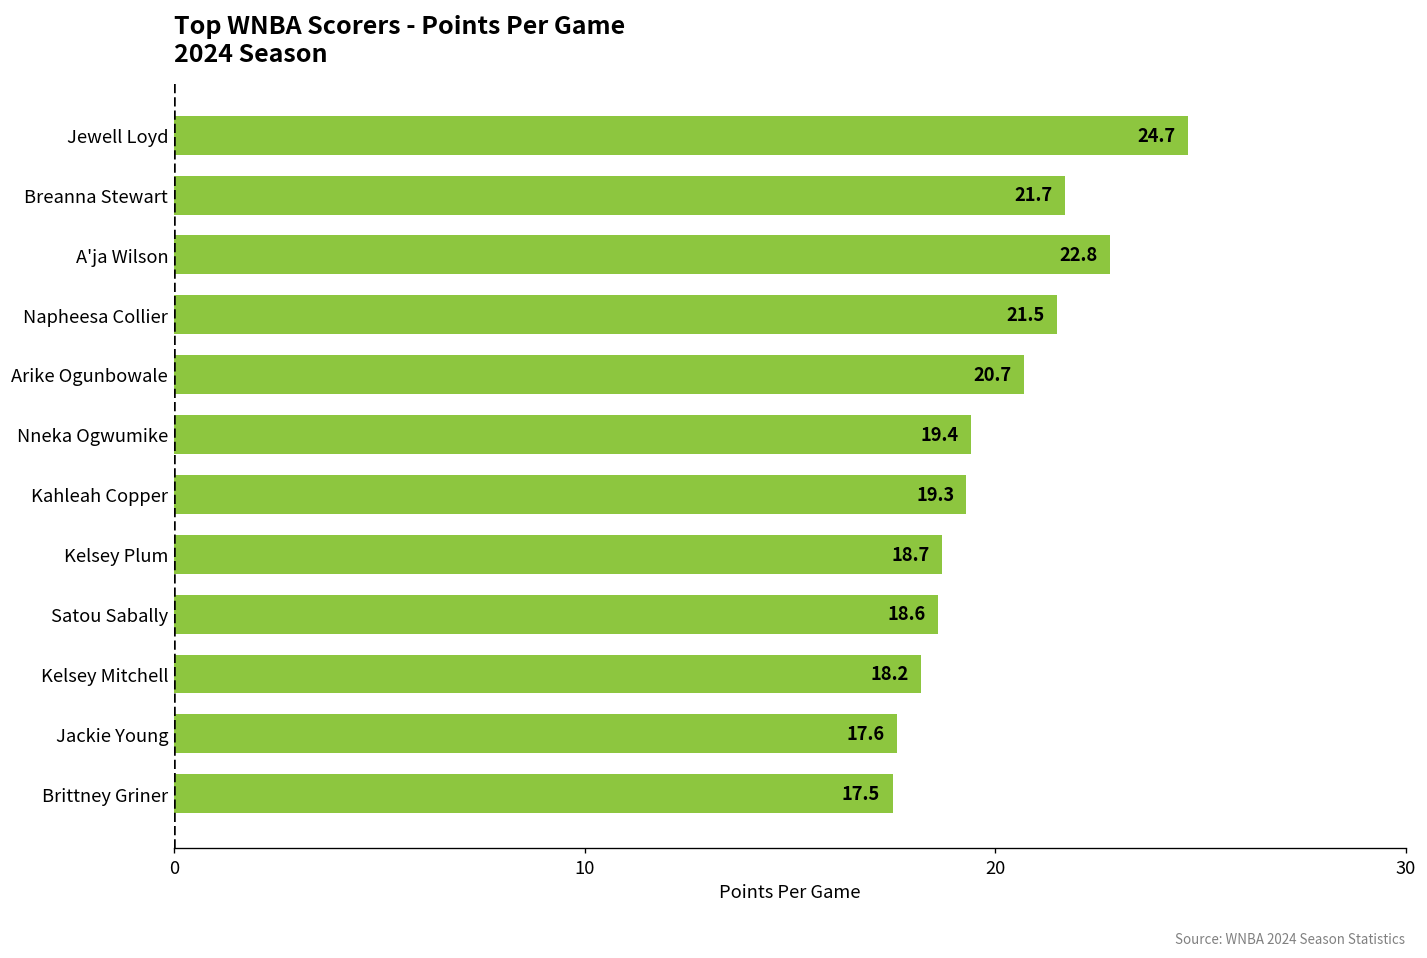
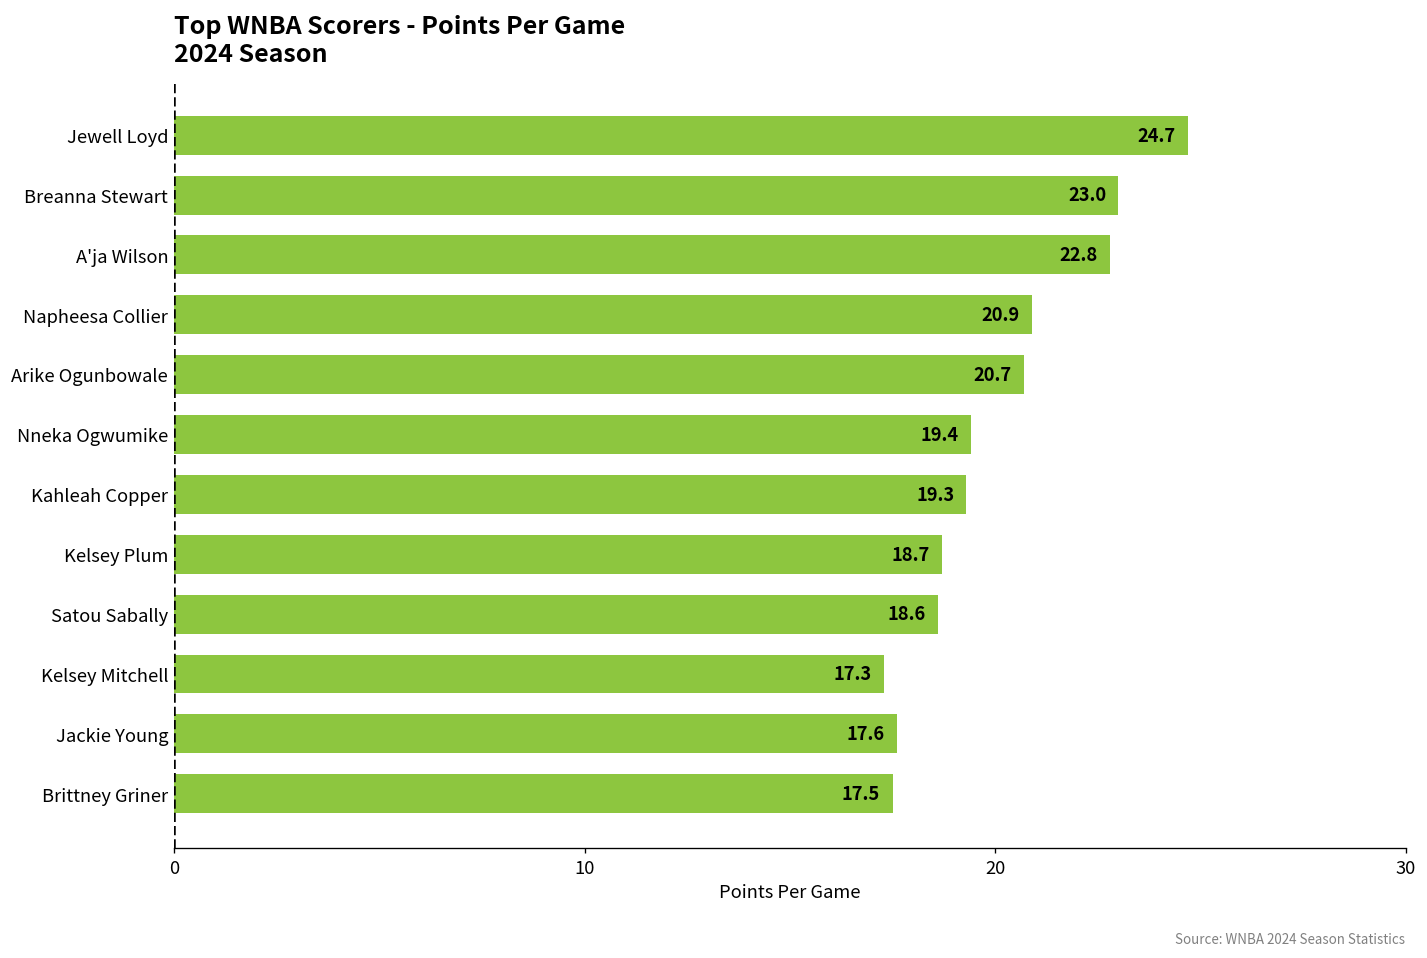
Breanna Stewart: 21.7 -> 23.0
Napheesa Collier: 21.5 -> 20.9
Kelsey Mitchell: 18.2 -> 17.3
